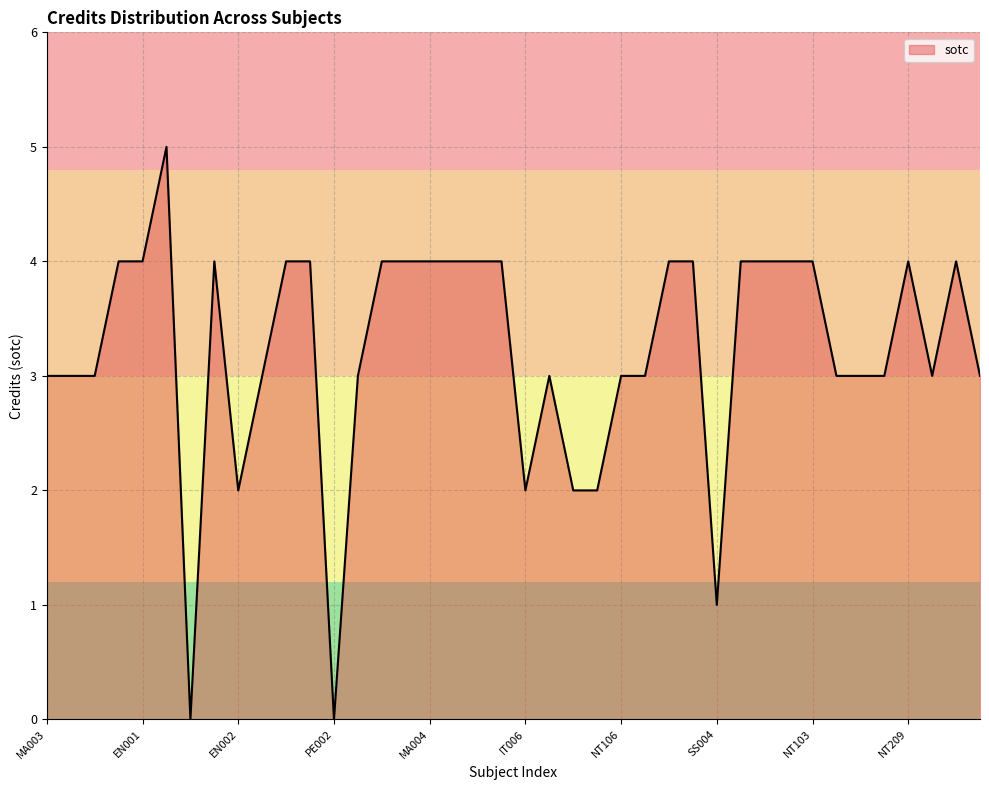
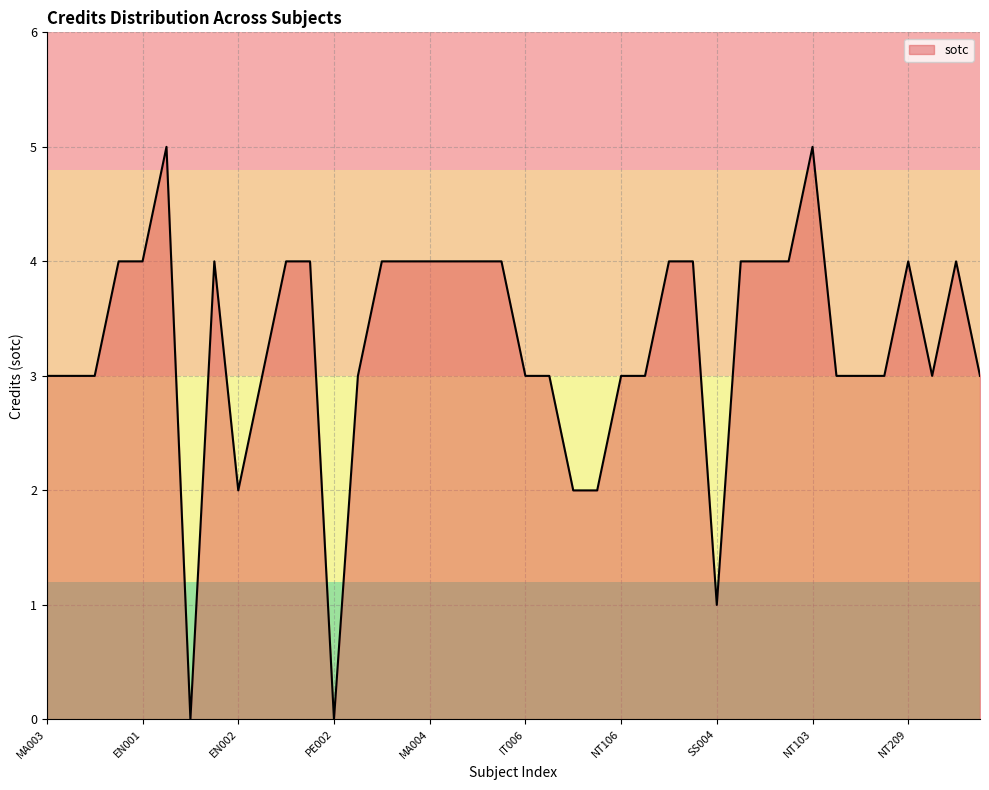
IT006: 2 -> 3
NT103: 4 -> 5
